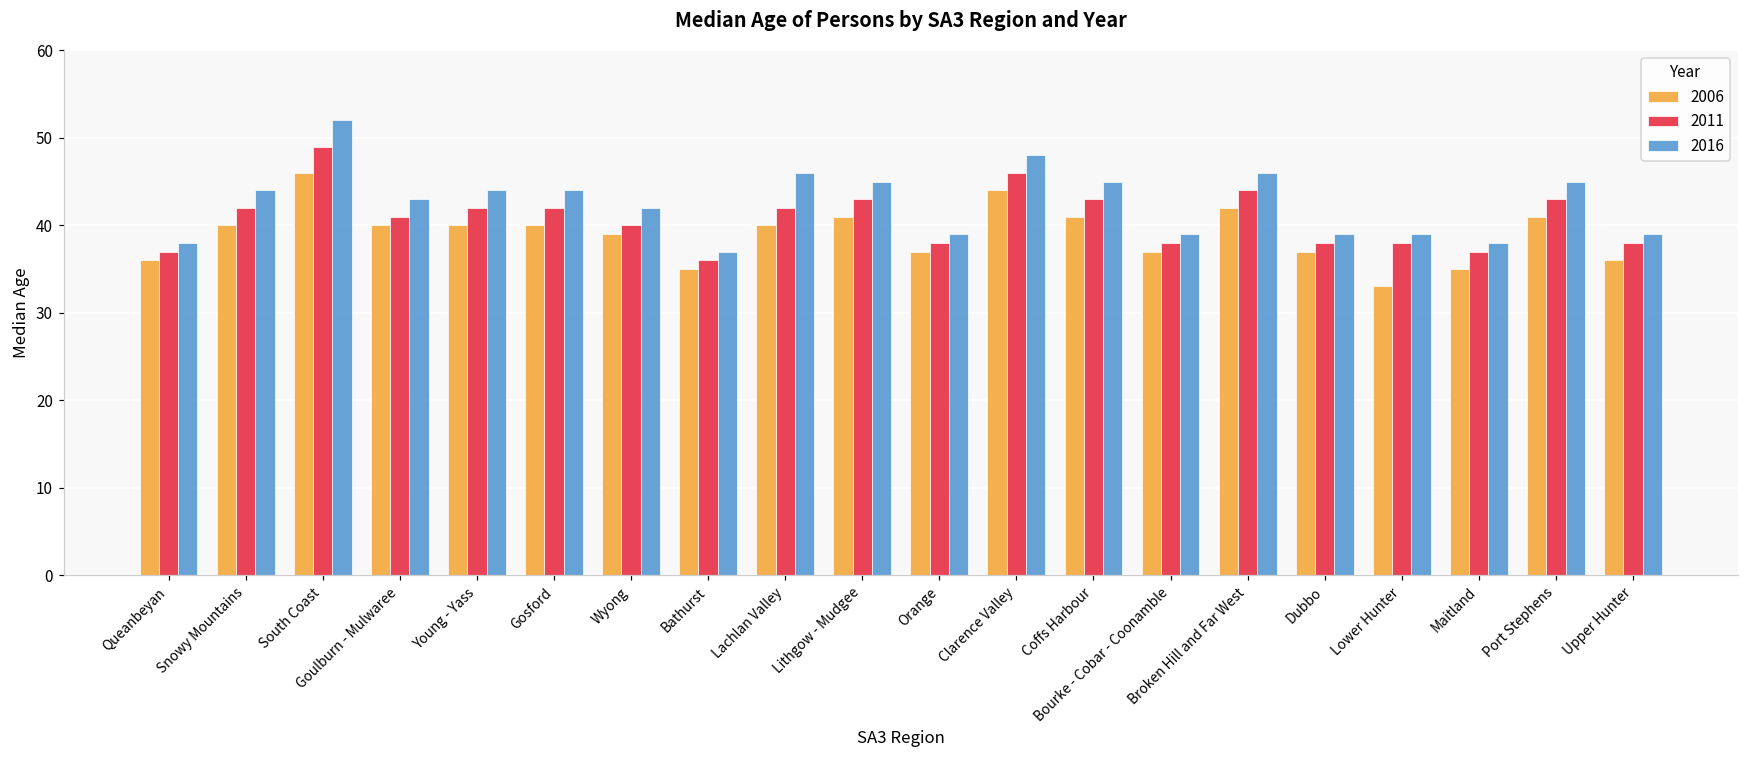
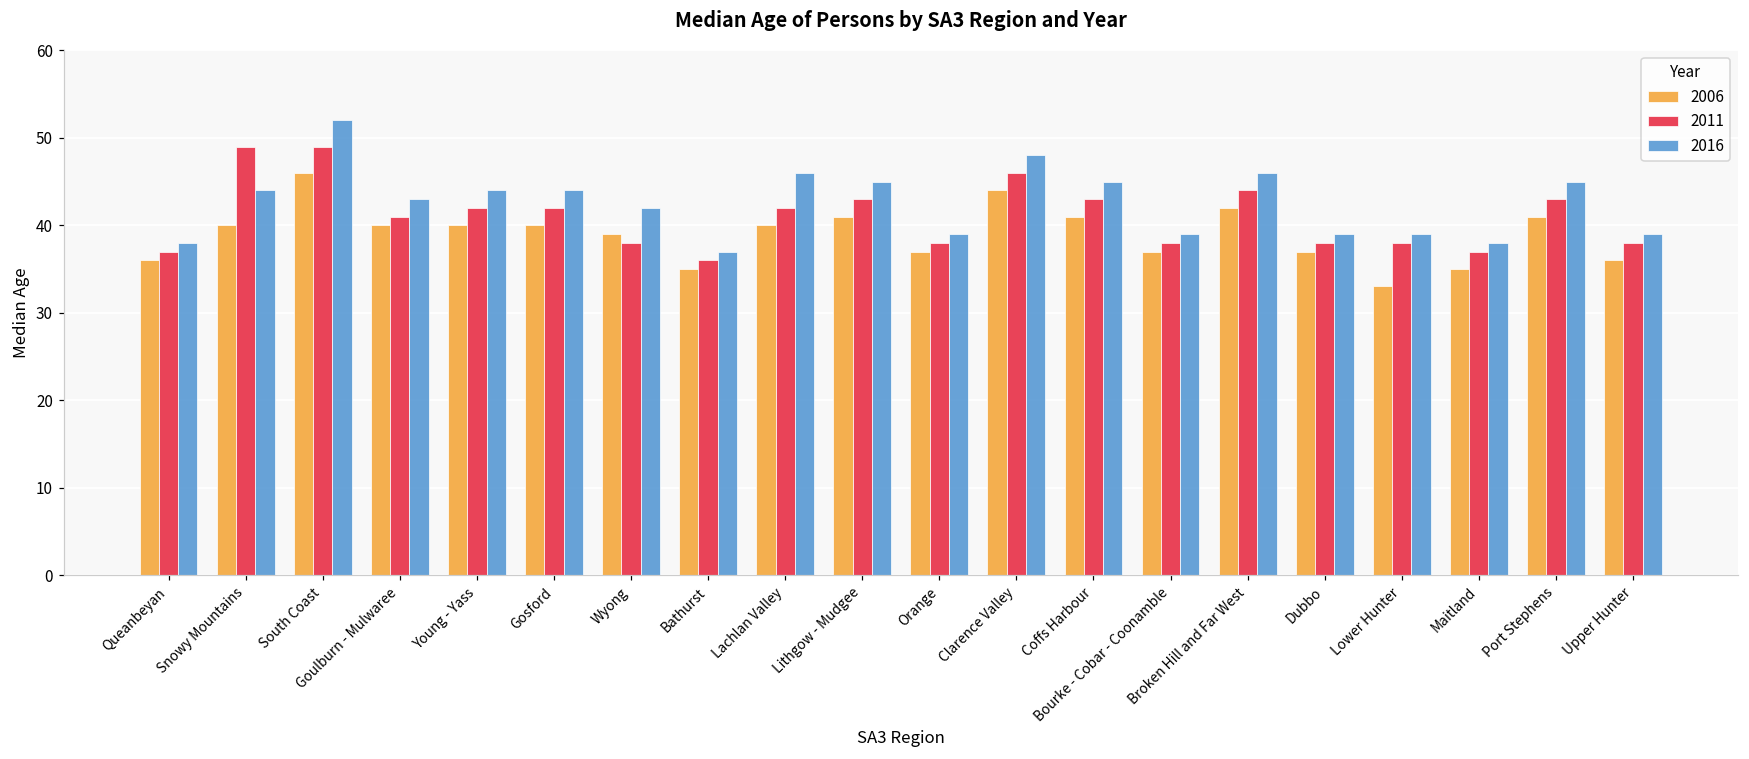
2011, Snowy Mountains: 42 -> 49
2011, Wyong: 40 -> 38
